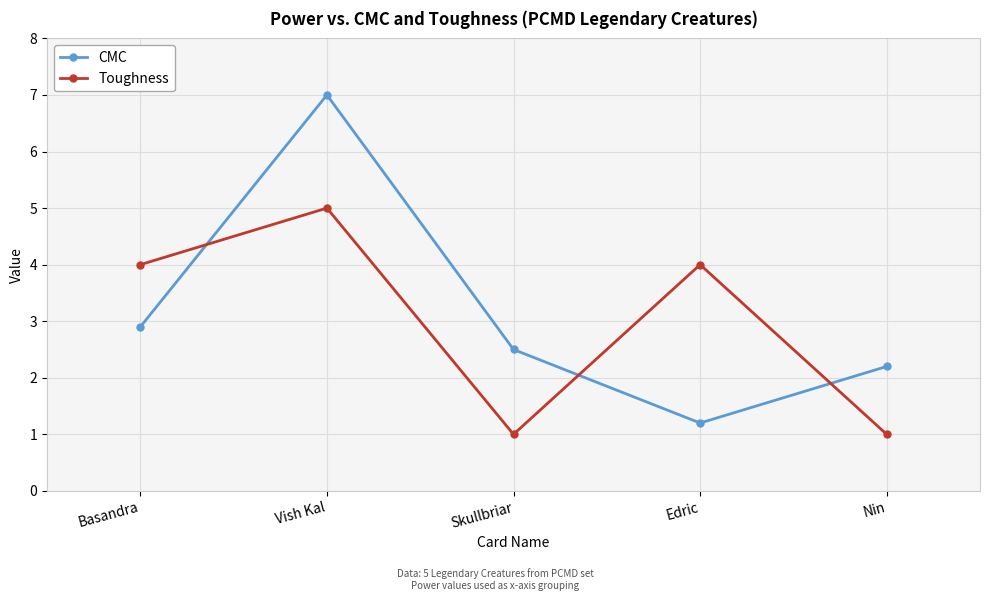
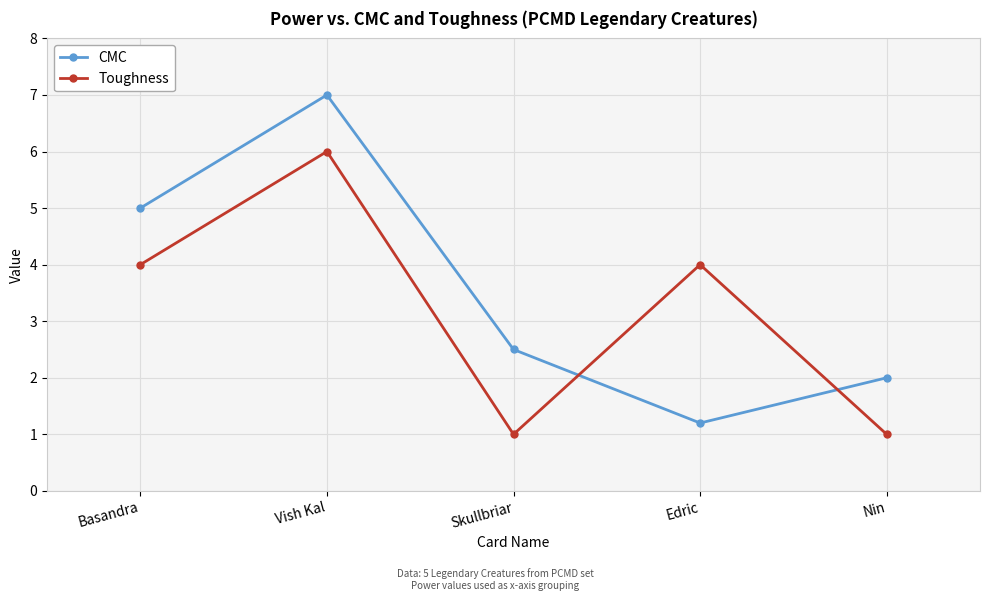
CMC, Basandra: 2.9 -> 5.0
Toughness, Vish Kal: 5 -> 6
CMC, Nin: 2.2 -> 2.0
